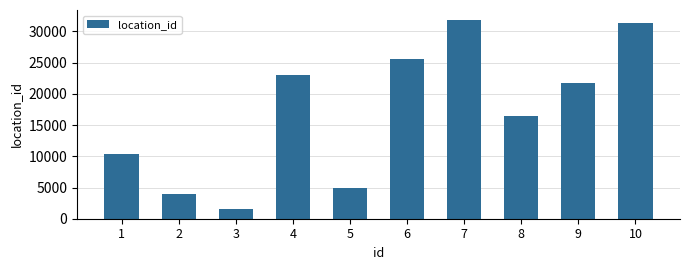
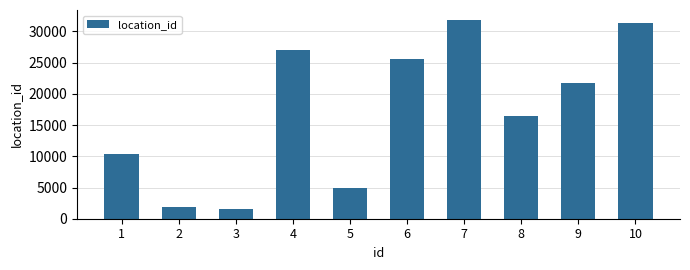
2: 4000 -> 2000
4: 23000 -> 27000
